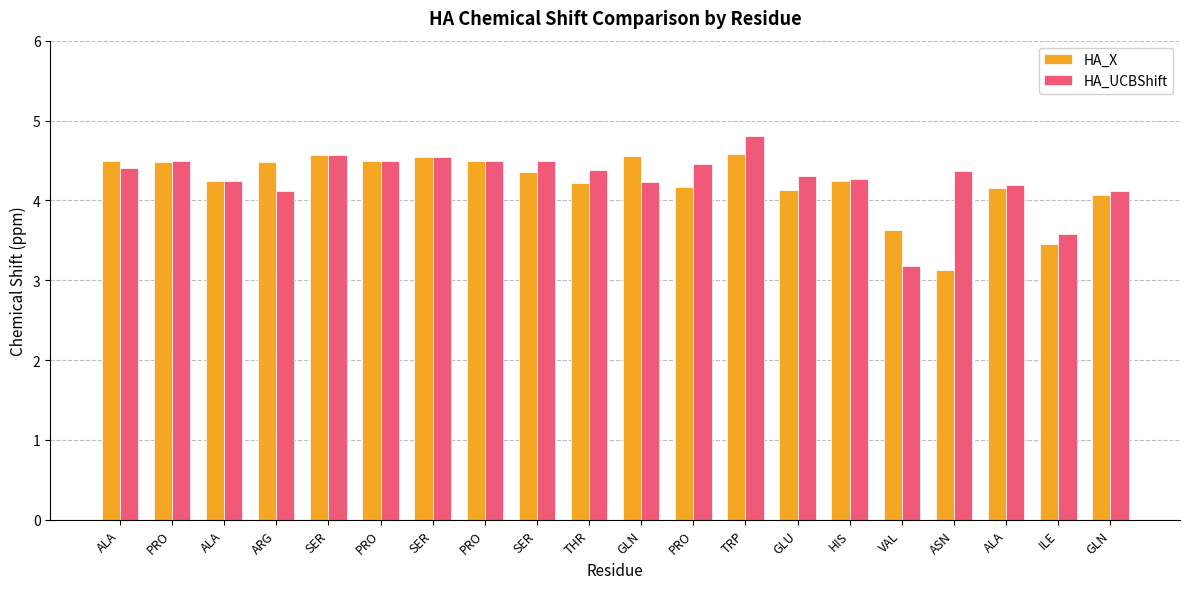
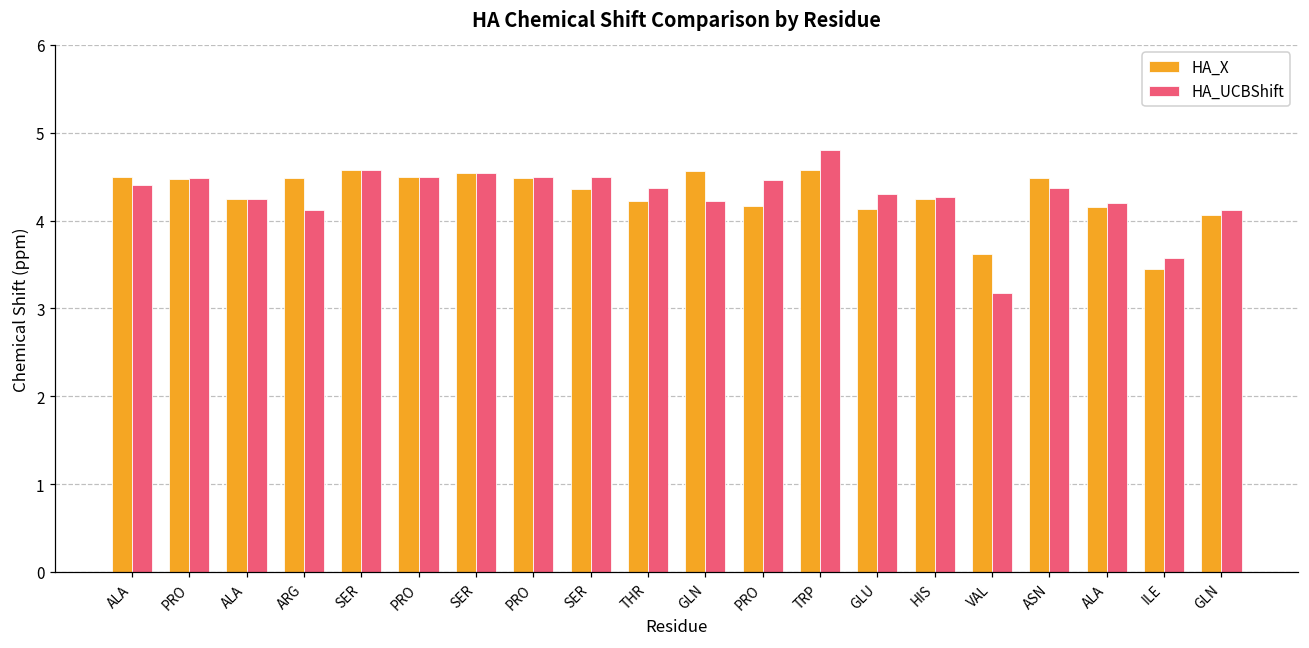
HA_X, ASN: 3.1 -> 4.5
